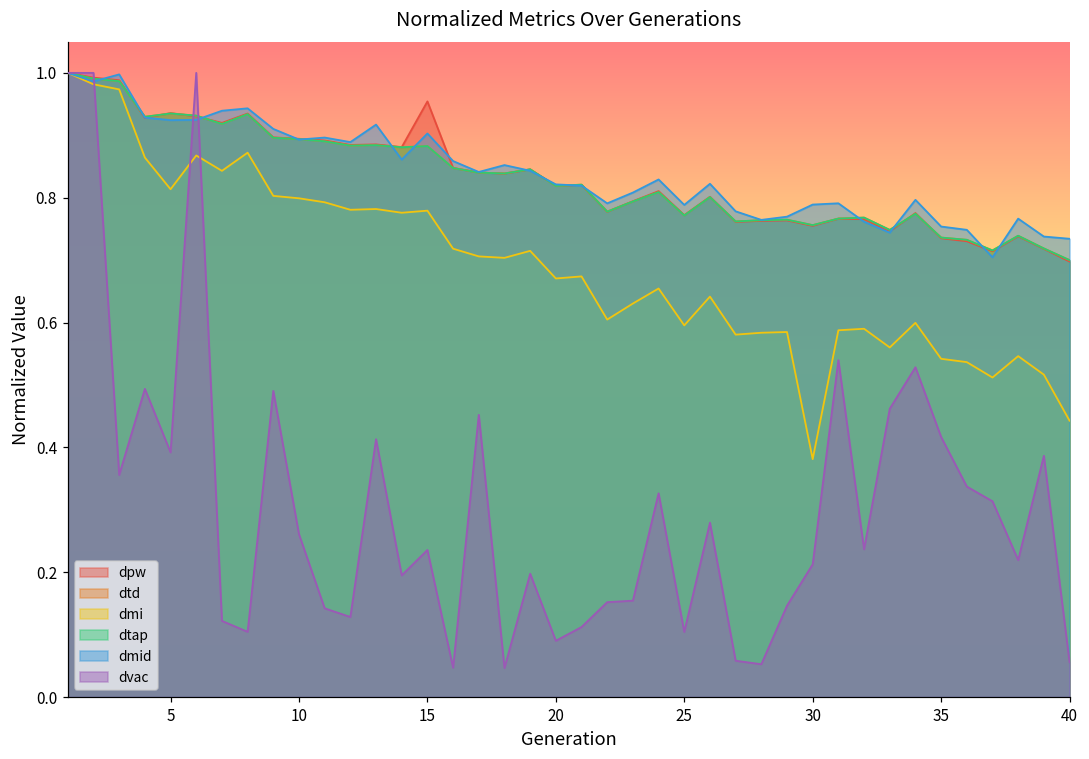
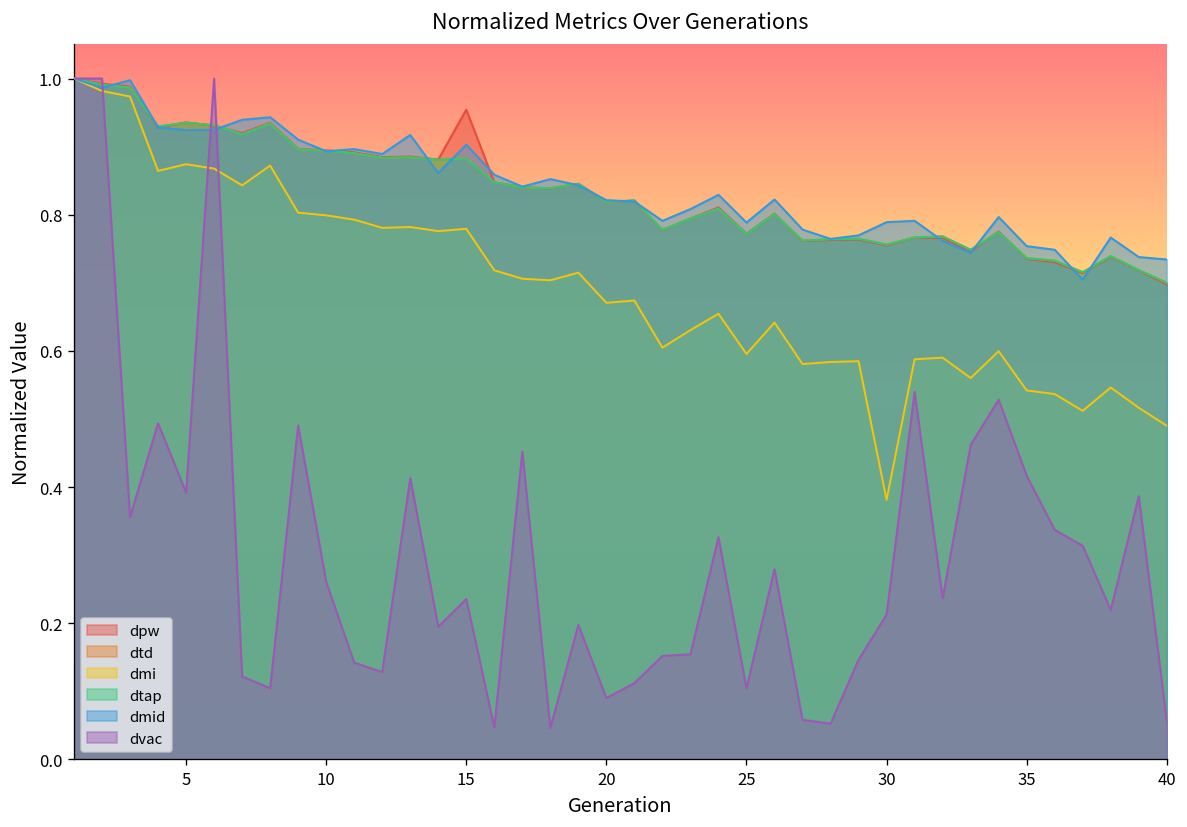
dmi, 5: 0.81 -> 0.87
dmi, 40: 0.44 -> 0.49
